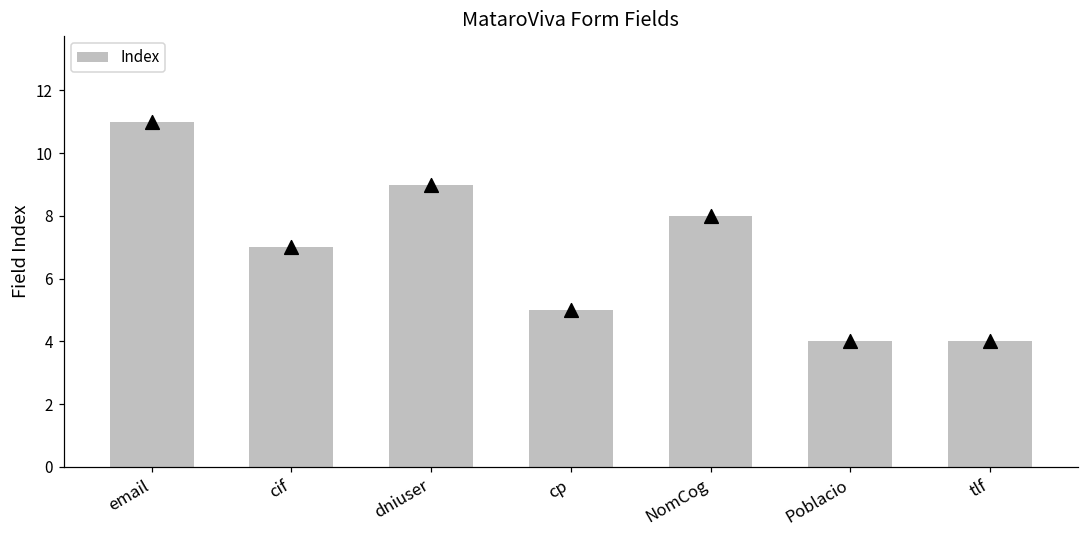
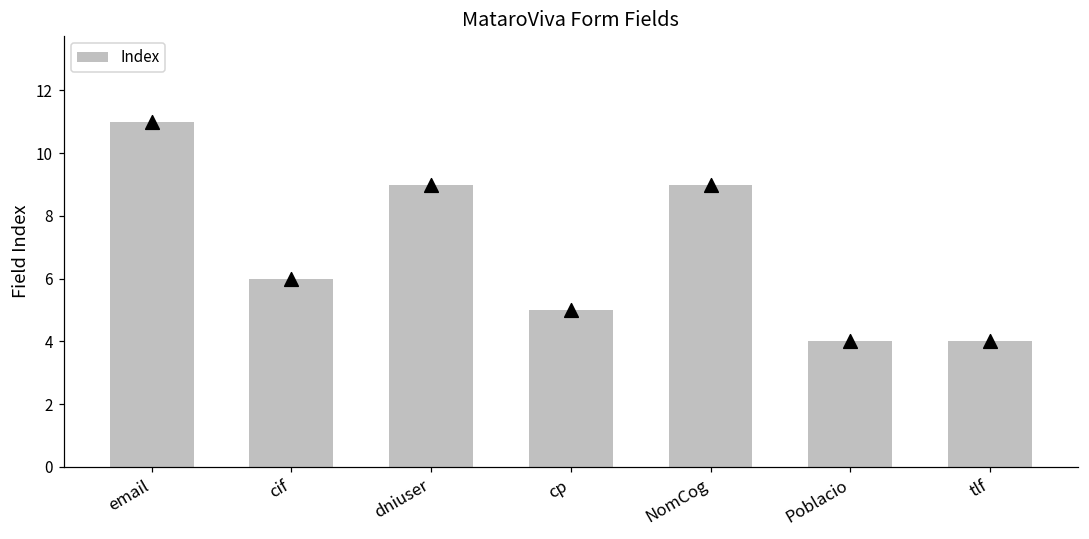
cif: 7 -> 6
NomCog: 8 -> 9
